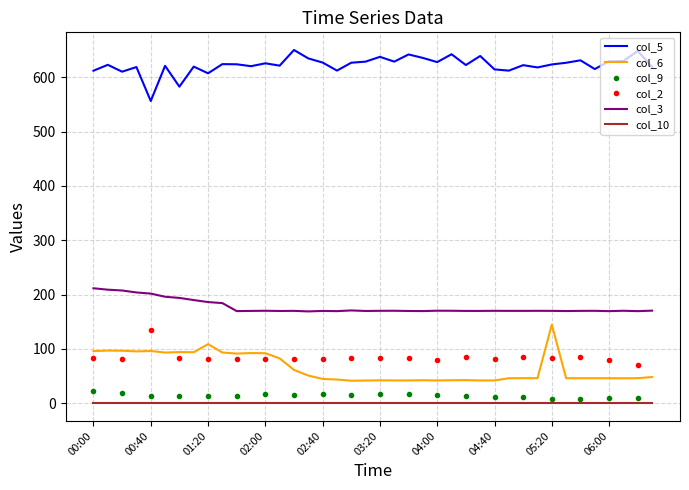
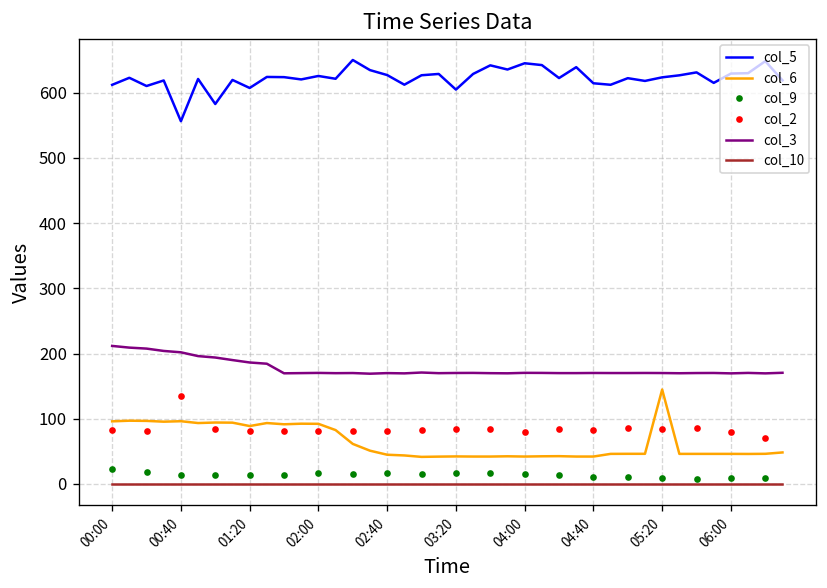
col_6, 01:20: 110 -> 90
col_5, 03:20: 640 -> 600
col_5, 04:00: 630 -> 650
